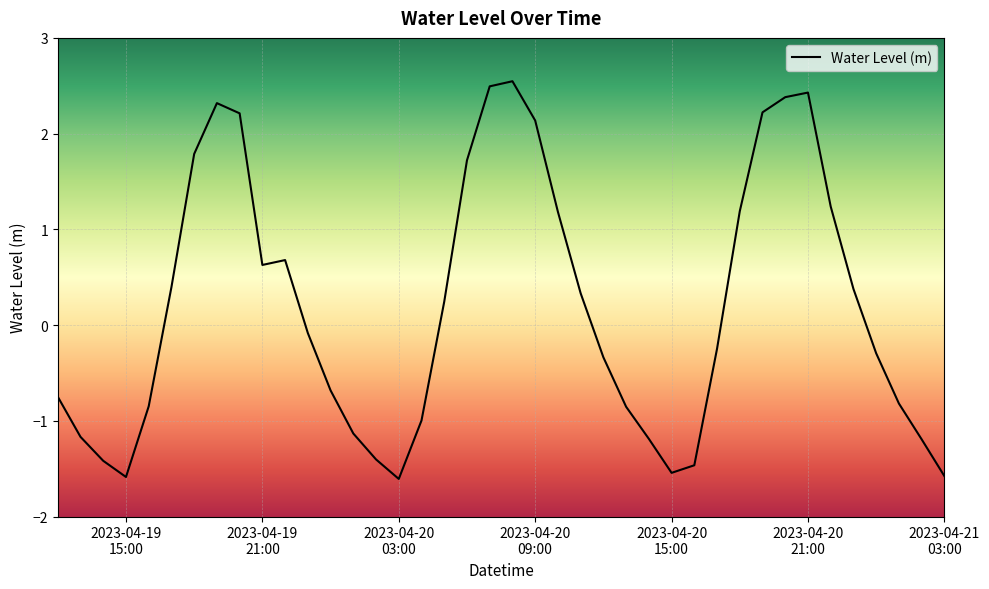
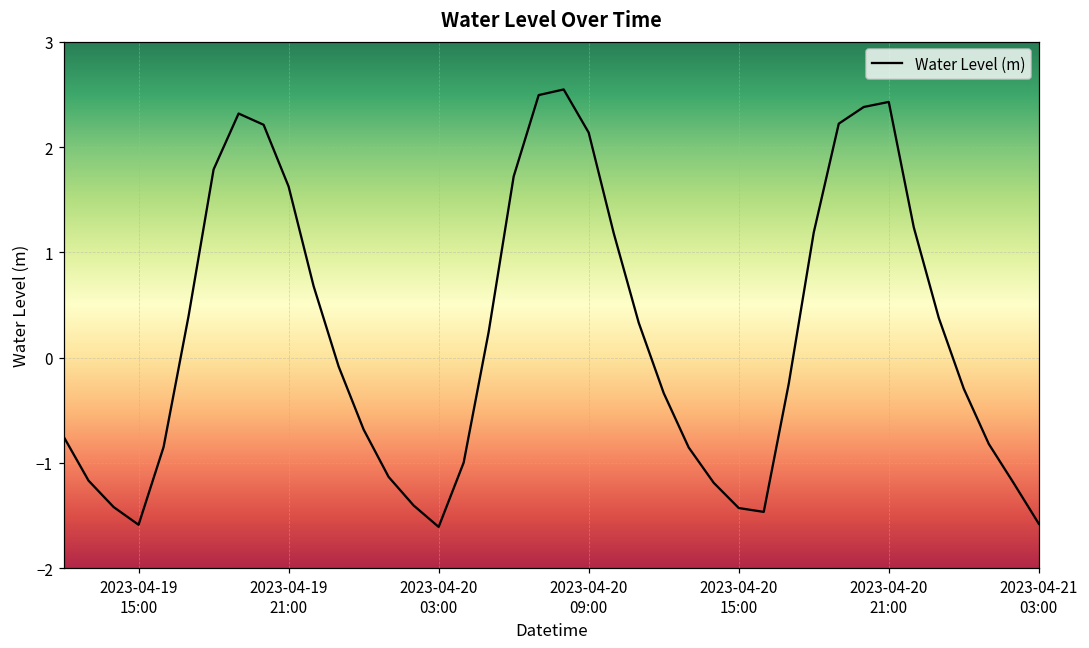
2023-04-19 21:00: 0.6 -> 1.6
2023-04-20 15:00: -1.5 -> -1.4
